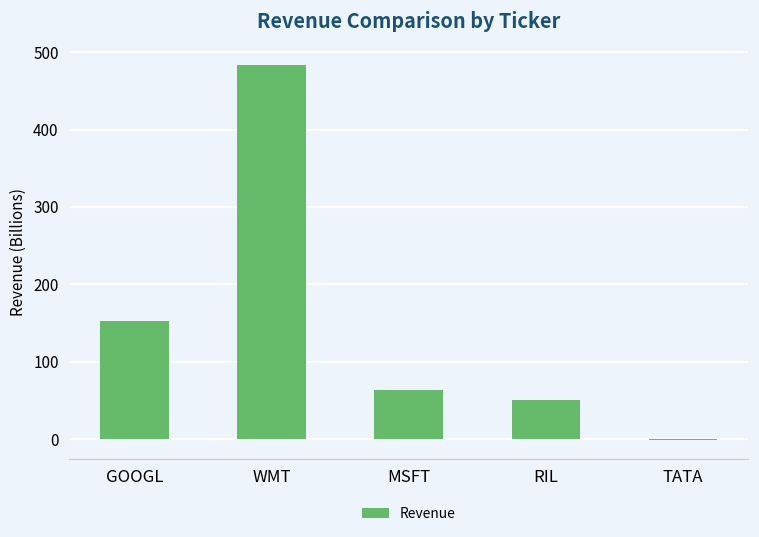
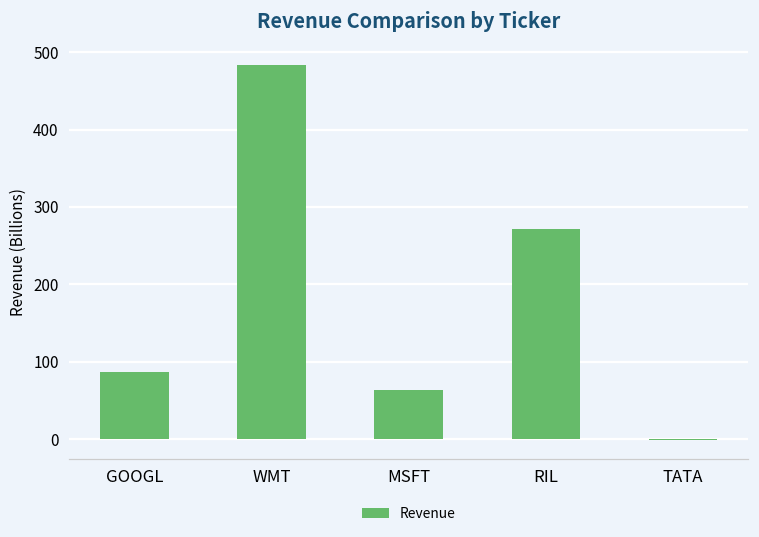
GOOGL: 150 -> 90
RIL: 50 -> 270
